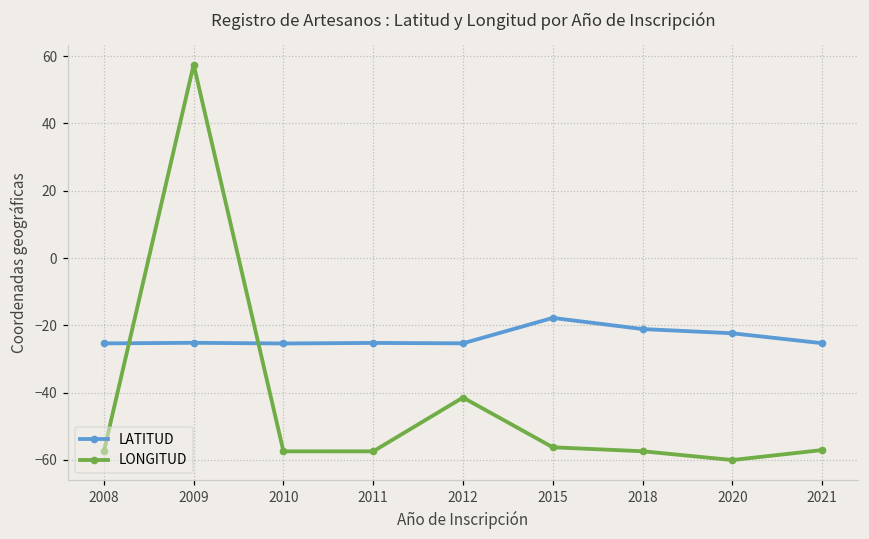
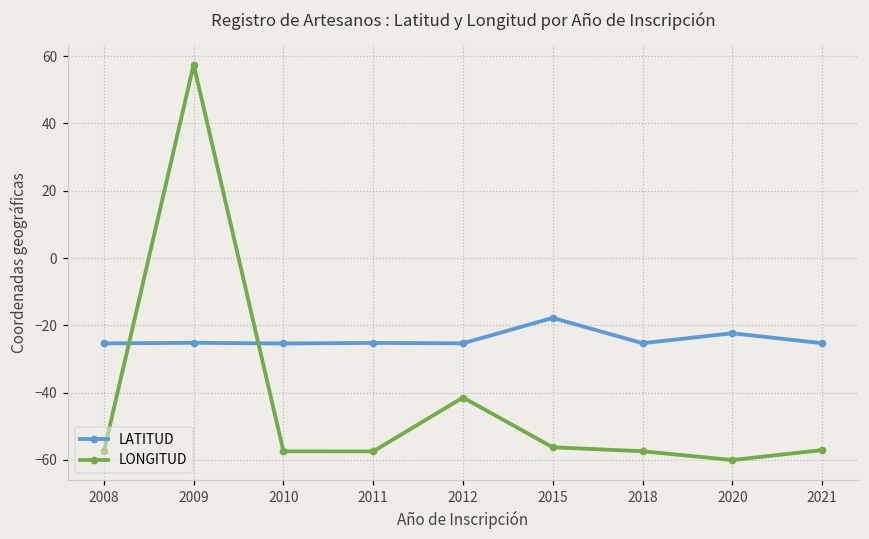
LATITUD, 2018: -21 -> -25
